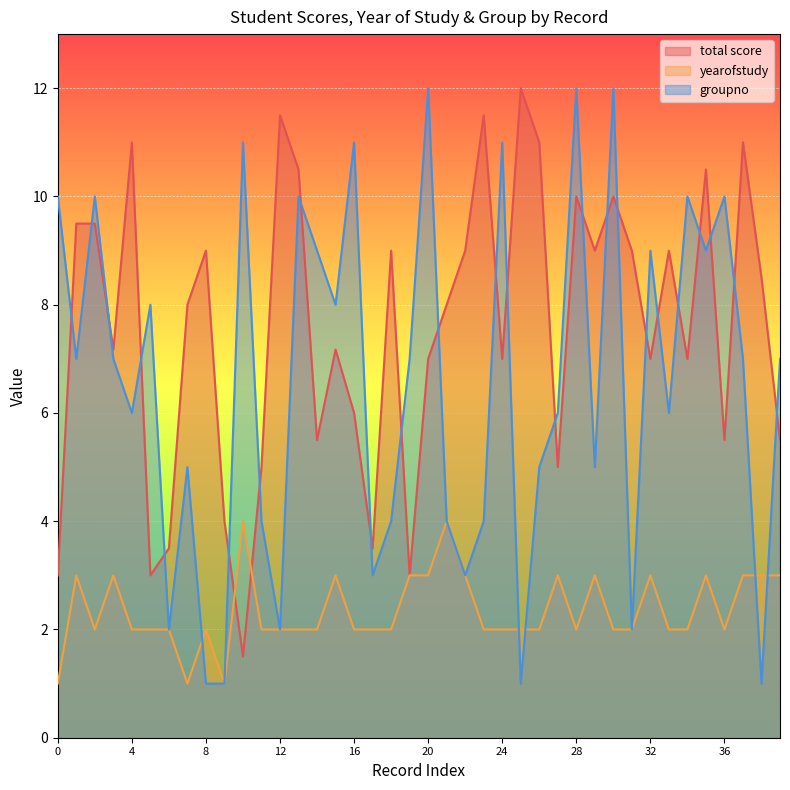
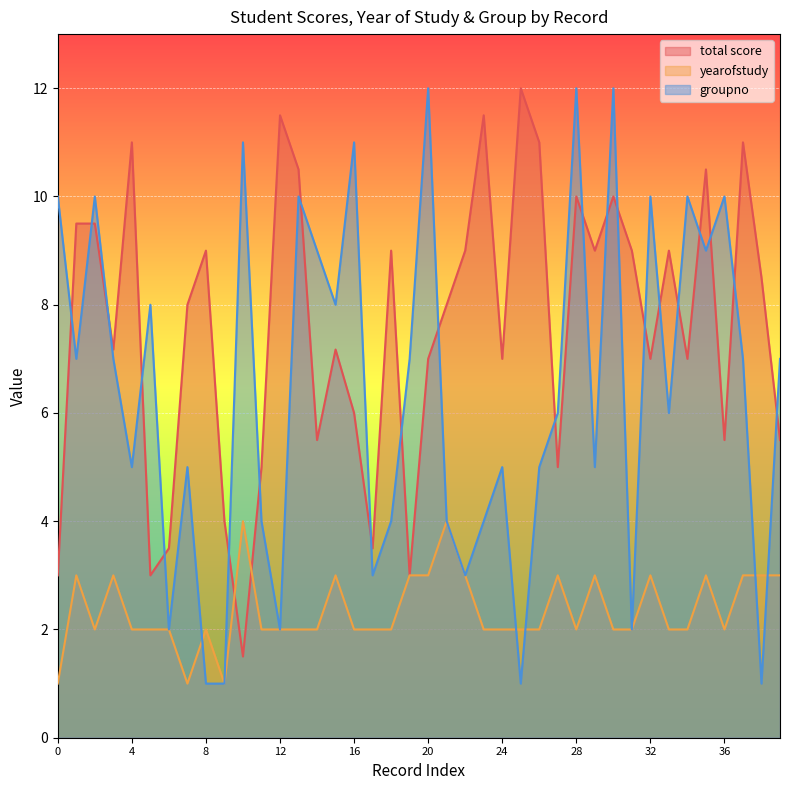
groupno, 4: 6 -> 5
groupno, 24: 11 -> 5
groupno, 32: 9 -> 10
